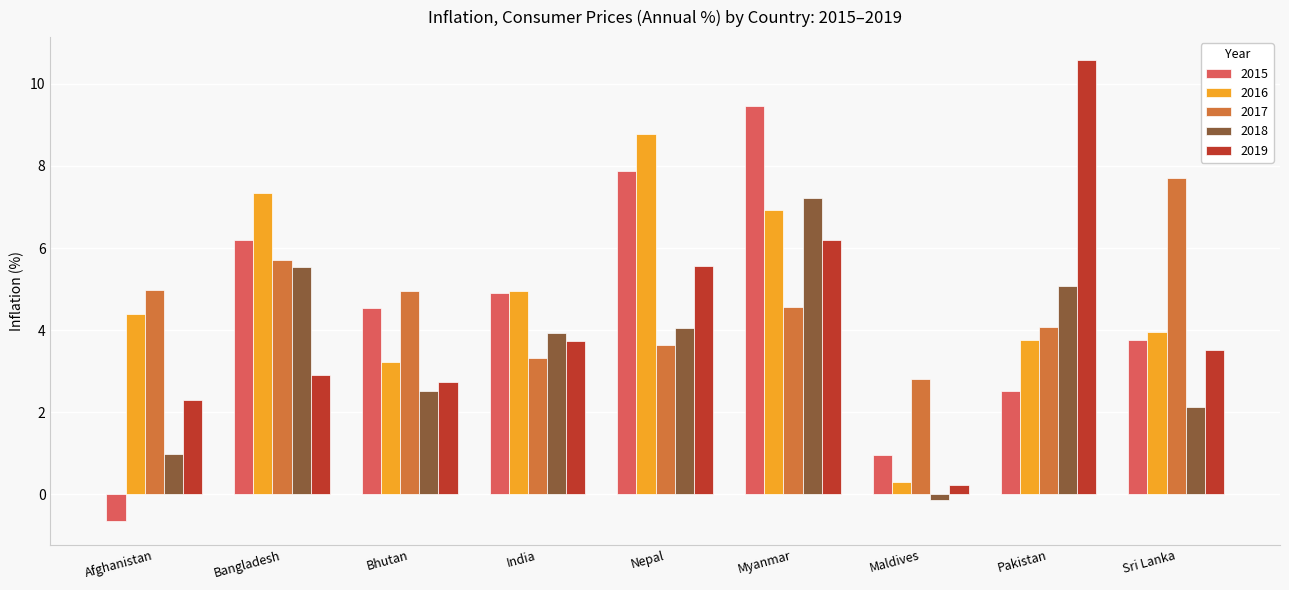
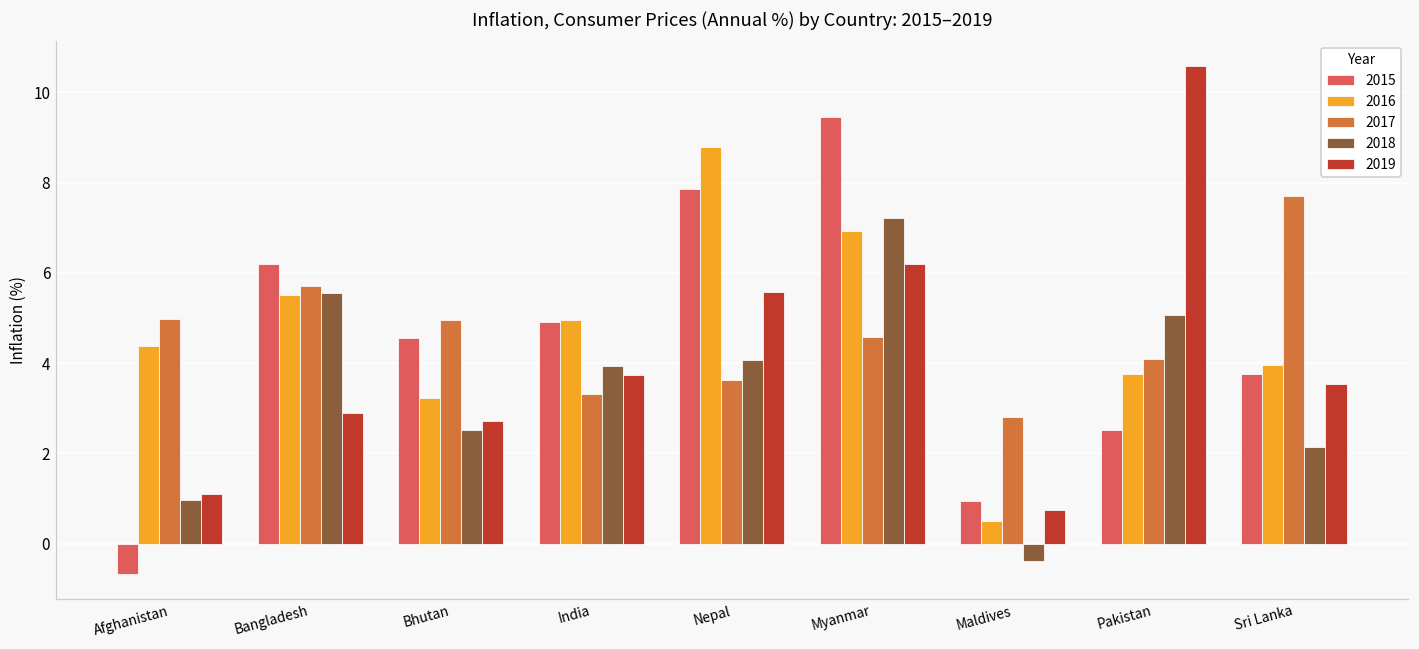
2019, Afghanistan: 2.3 -> 1.1
2016, Bangladesh: 7.4 -> 5.5
2016, Maldives: 0.3 -> 0.5
2018, Maldives: -0.1 -> -0.4
2019, Maldives: 0.2 -> 0.8
